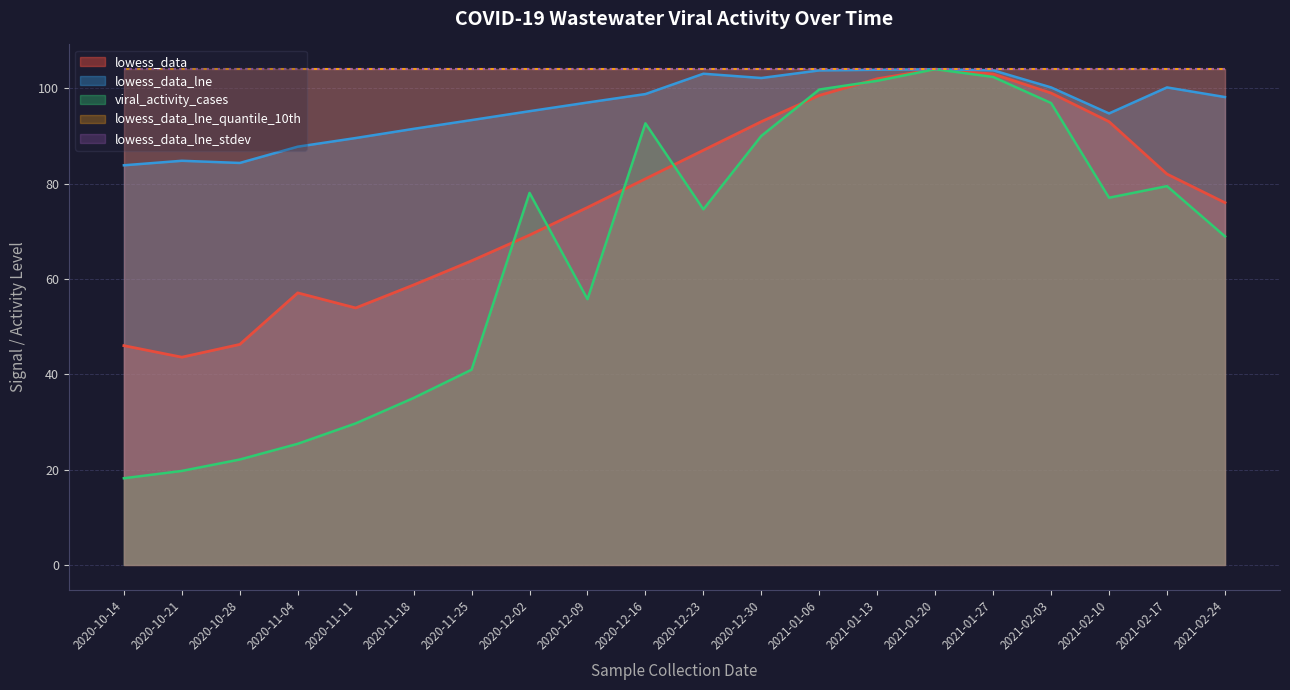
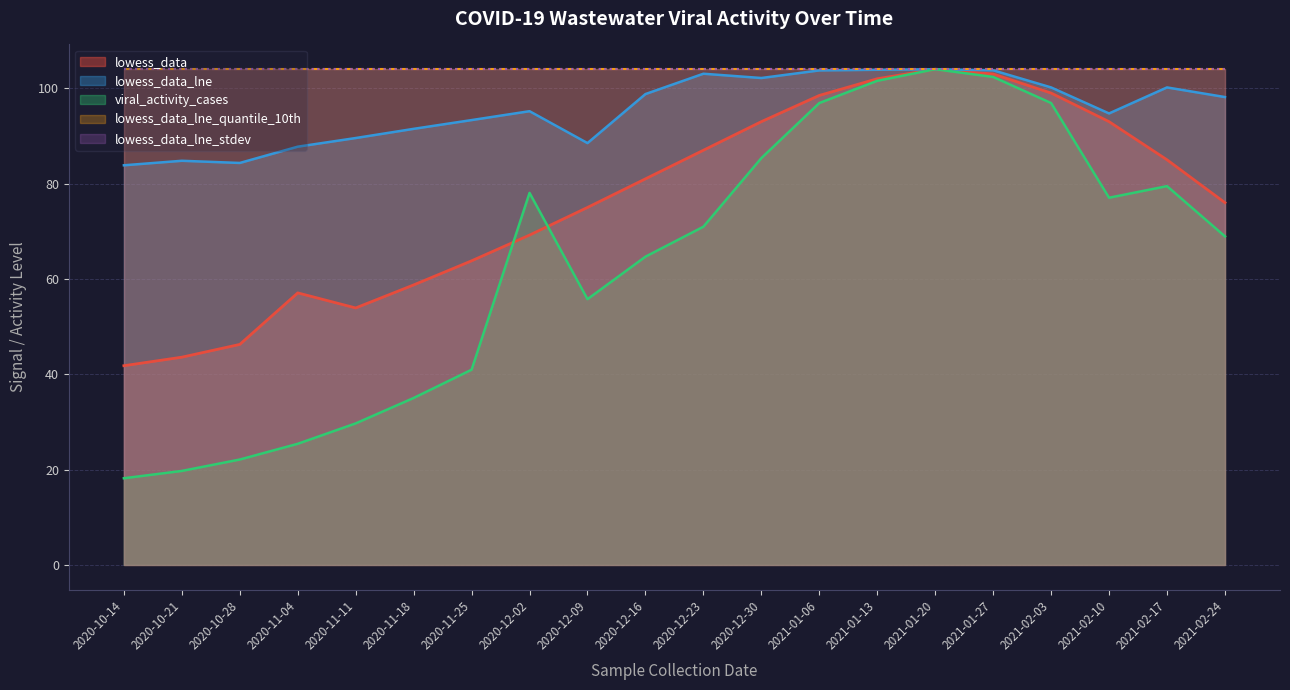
lowess_data, 2020-10-14: 46 -> 42
lowess_data_lne, 2020-12-09: 97 -> 89
viral_activity_cases, 2020-12-16: 93 -> 65
viral_activity_cases, 2020-12-23: 75 -> 71
viral_activity_cases, 2020-12-30: 90 -> 85
viral_activity_cases, 2021-01-06: 100 -> 97
lowess_data, 2021-02-17: 82 -> 85
